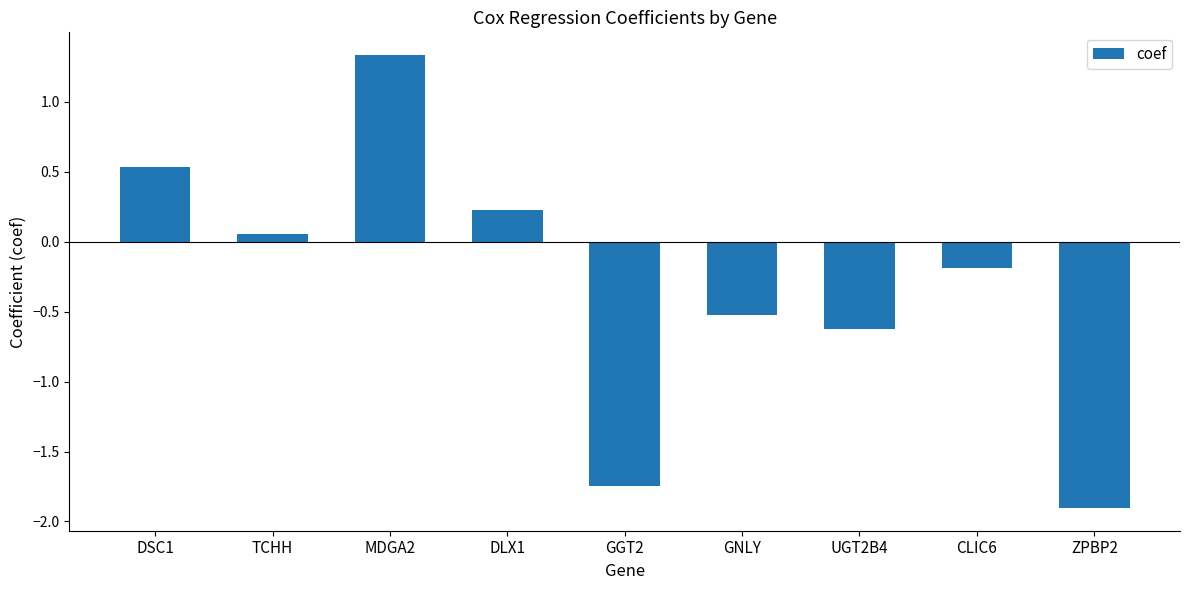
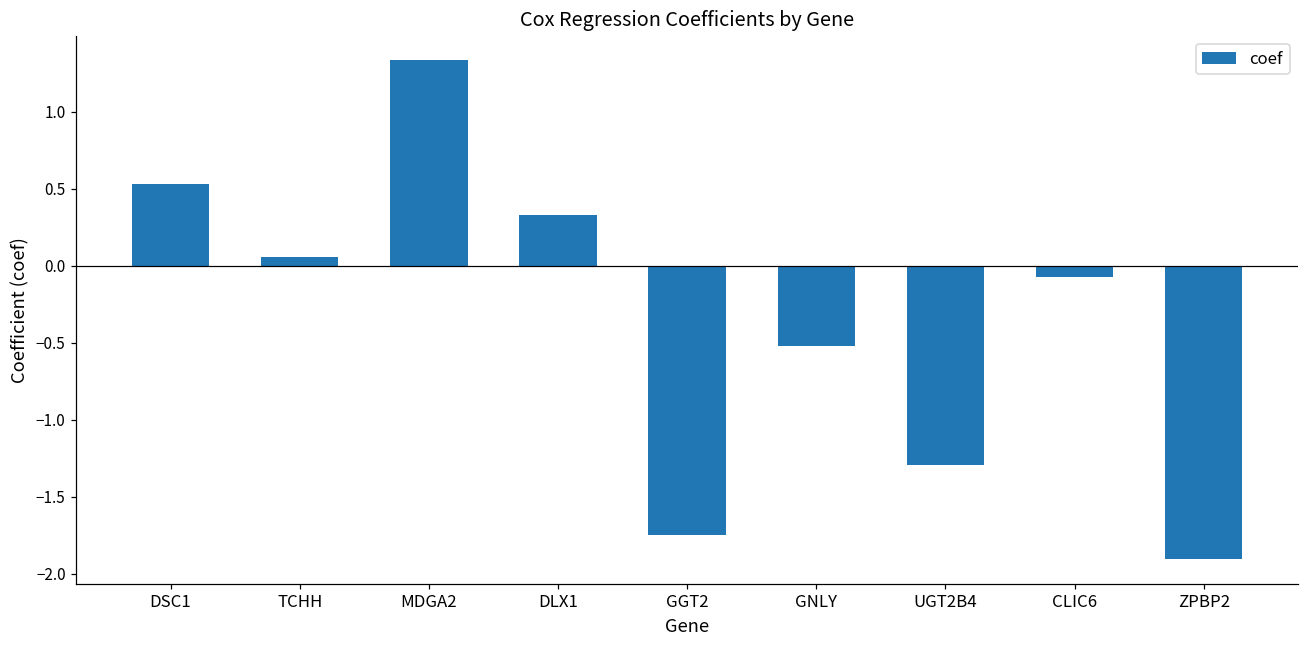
DLX1: 0.23 -> 0.33
UGT2B4: -0.62 -> -1.30
CLIC6: -0.19 -> -0.08
